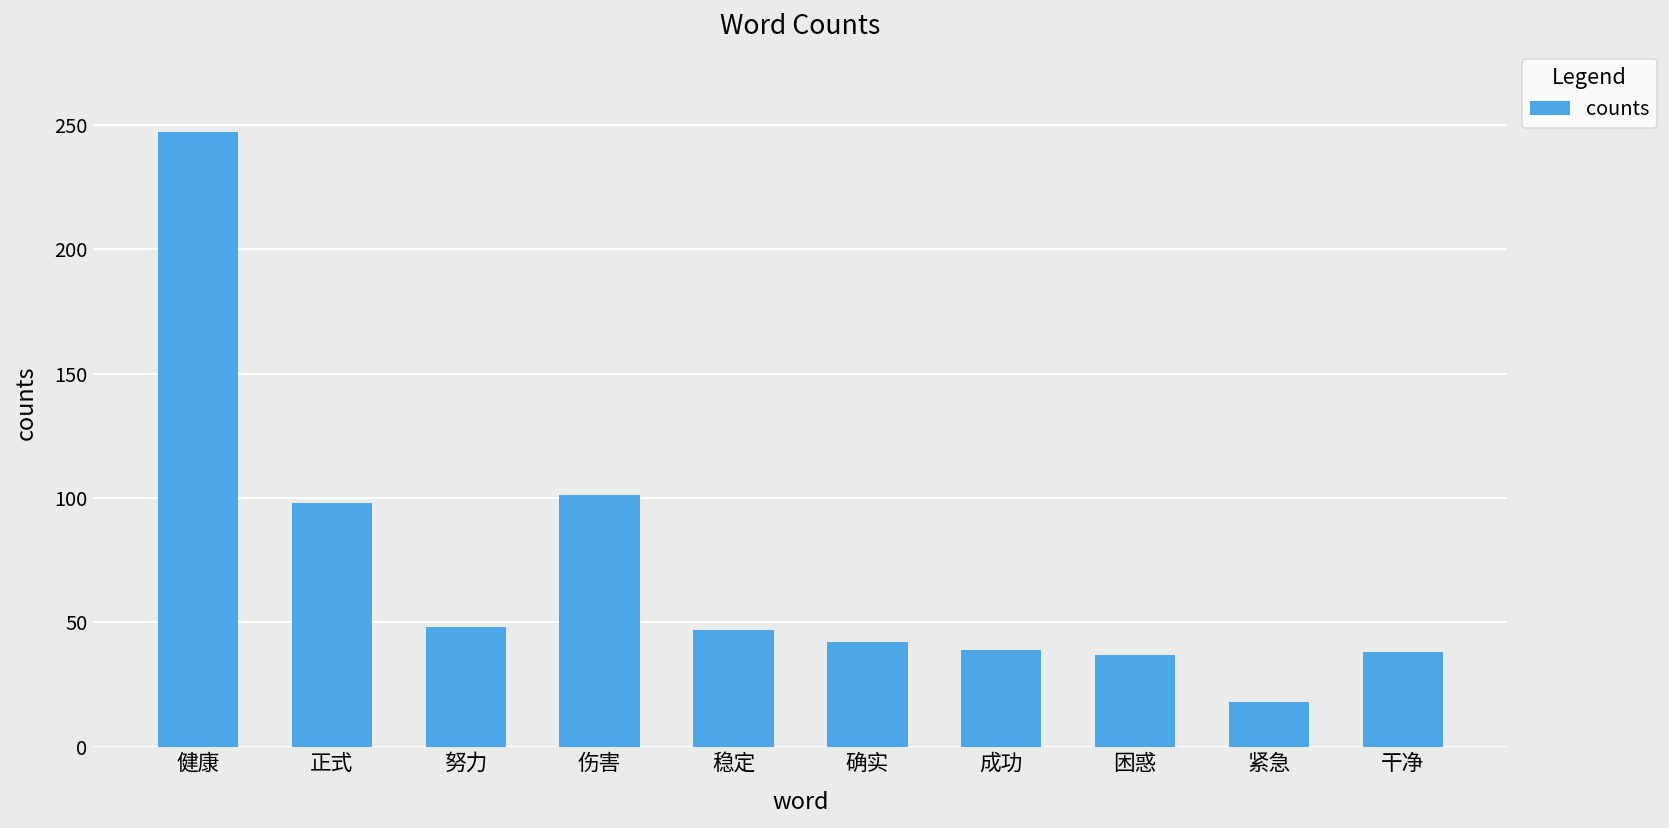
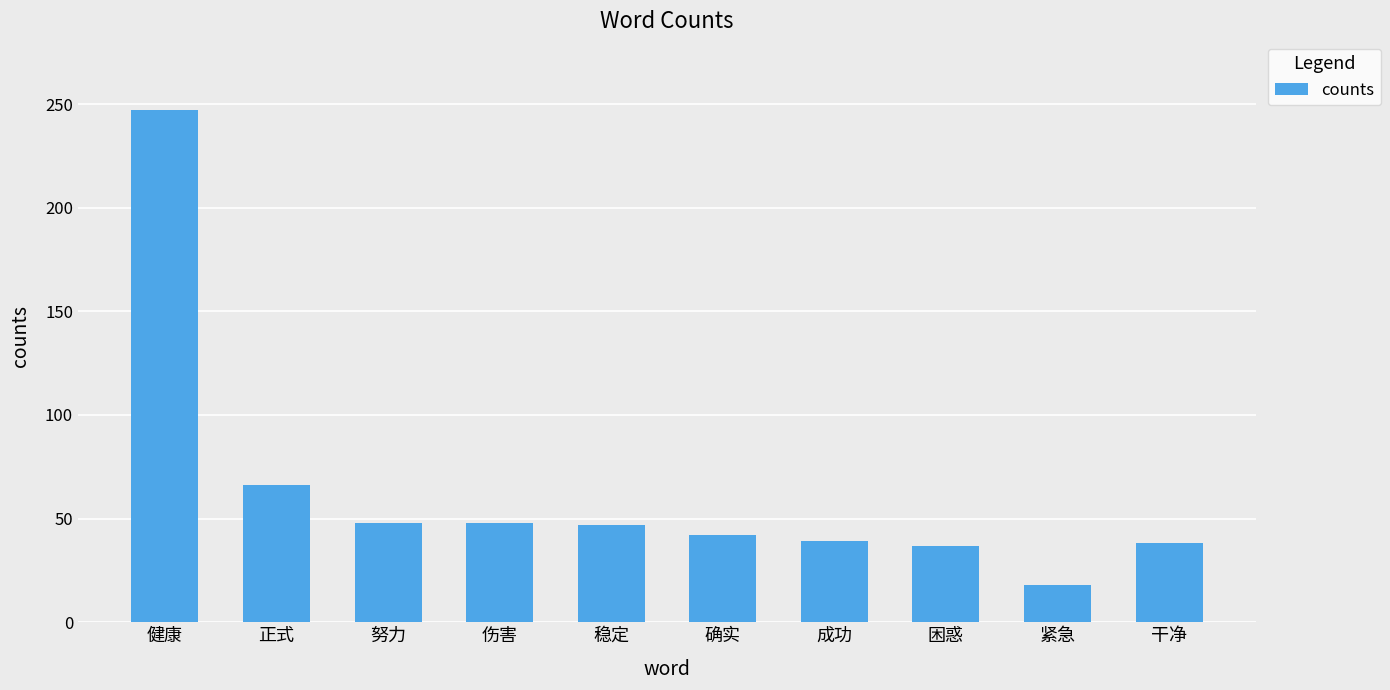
正式: 98 -> 66
伤害: 101 -> 48
